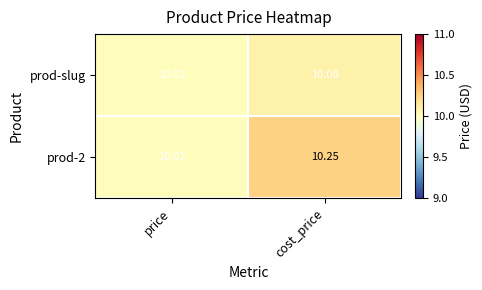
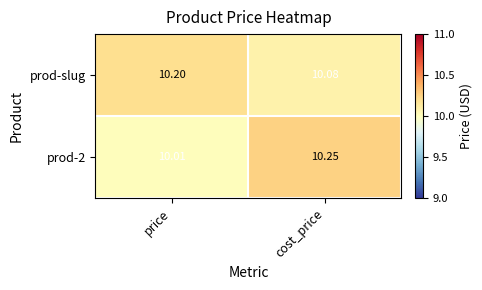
prod-slug, price: 10.01 -> 10.20
